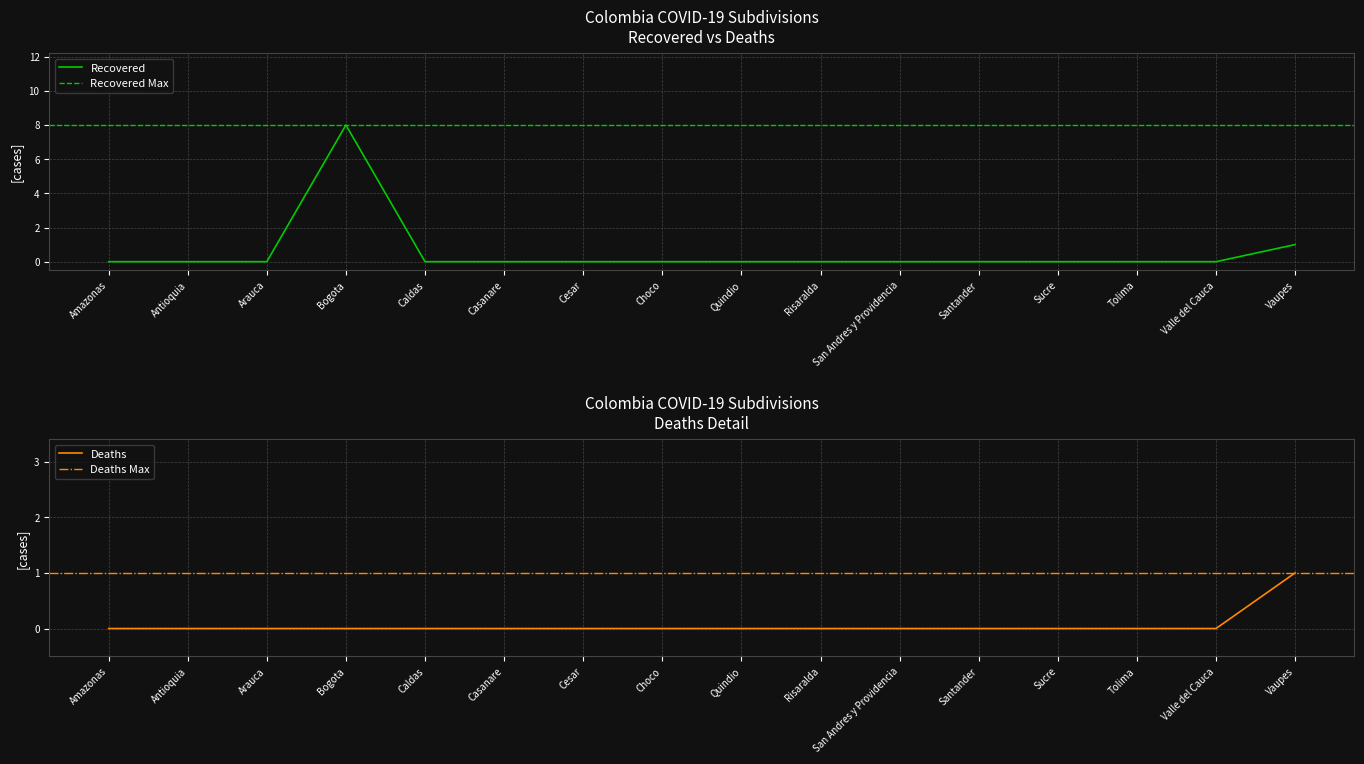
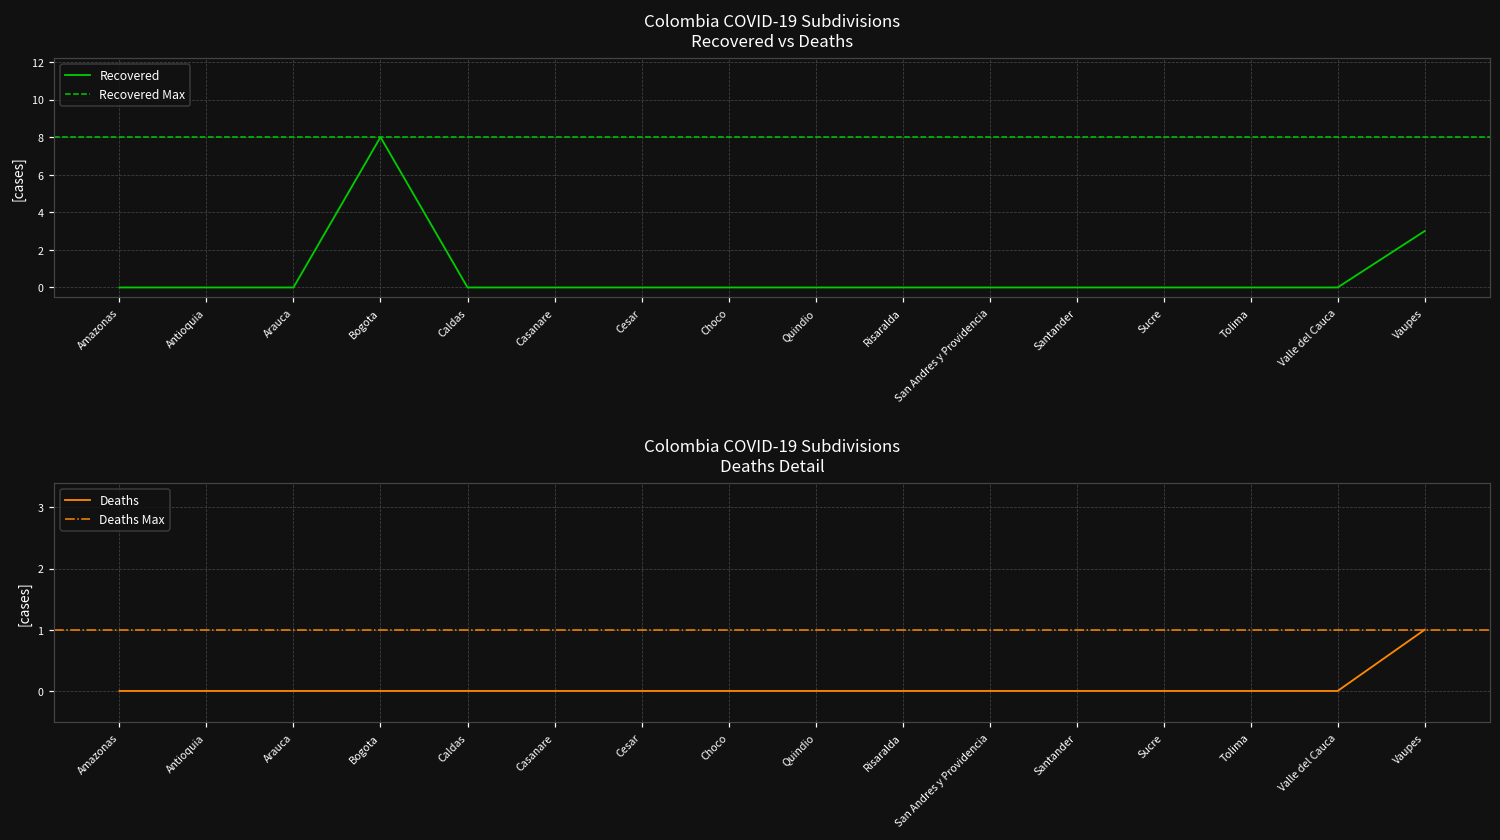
Colombia COVID-19 Subdivisions Recovered vs Deaths, Vaupes: 1 -> 3
